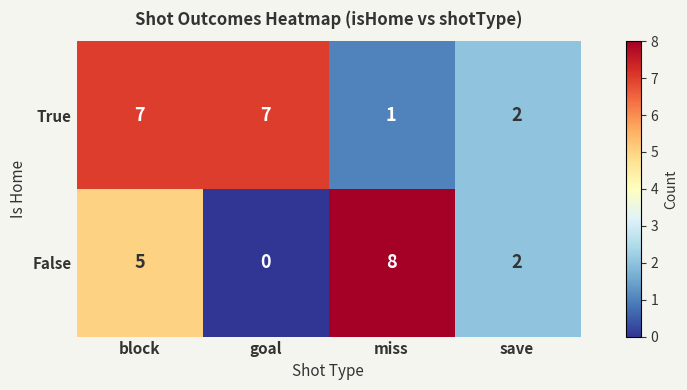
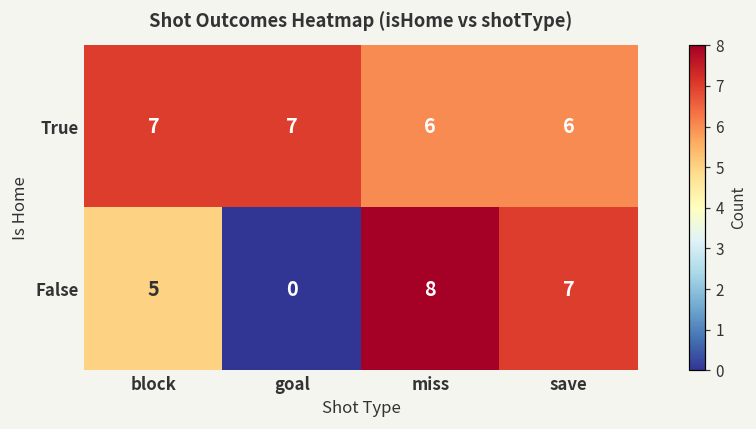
True, miss: 1 -> 6
True, save: 2 -> 6
False, save: 2 -> 7
